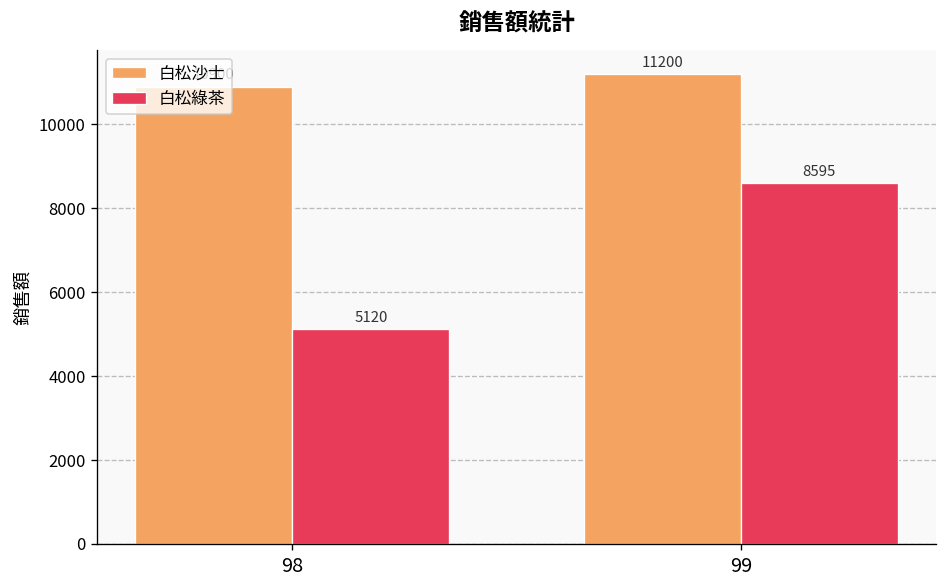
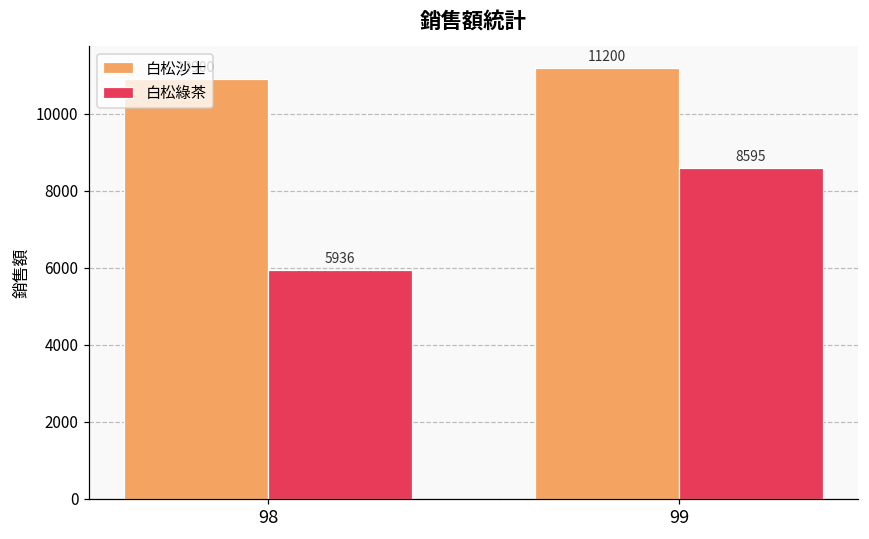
白松綠茶, 98: 5120 -> 5936
